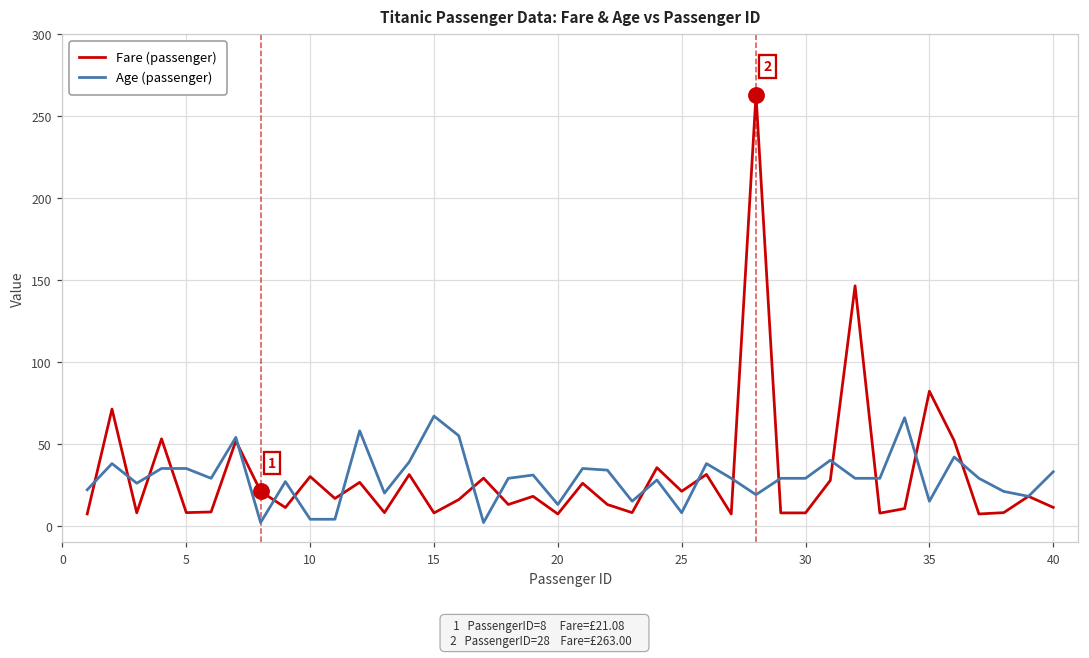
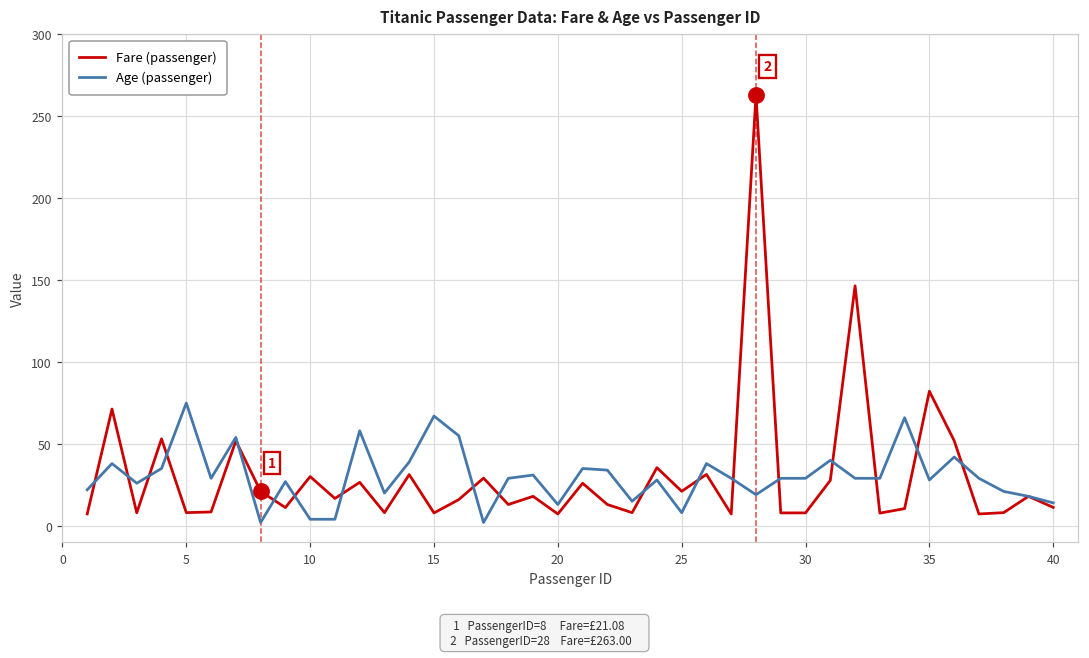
Age (passenger), 5: 35 -> 75
Age (passenger), 35: 15 -> 28
Age (passenger), 40: 33 -> 14
